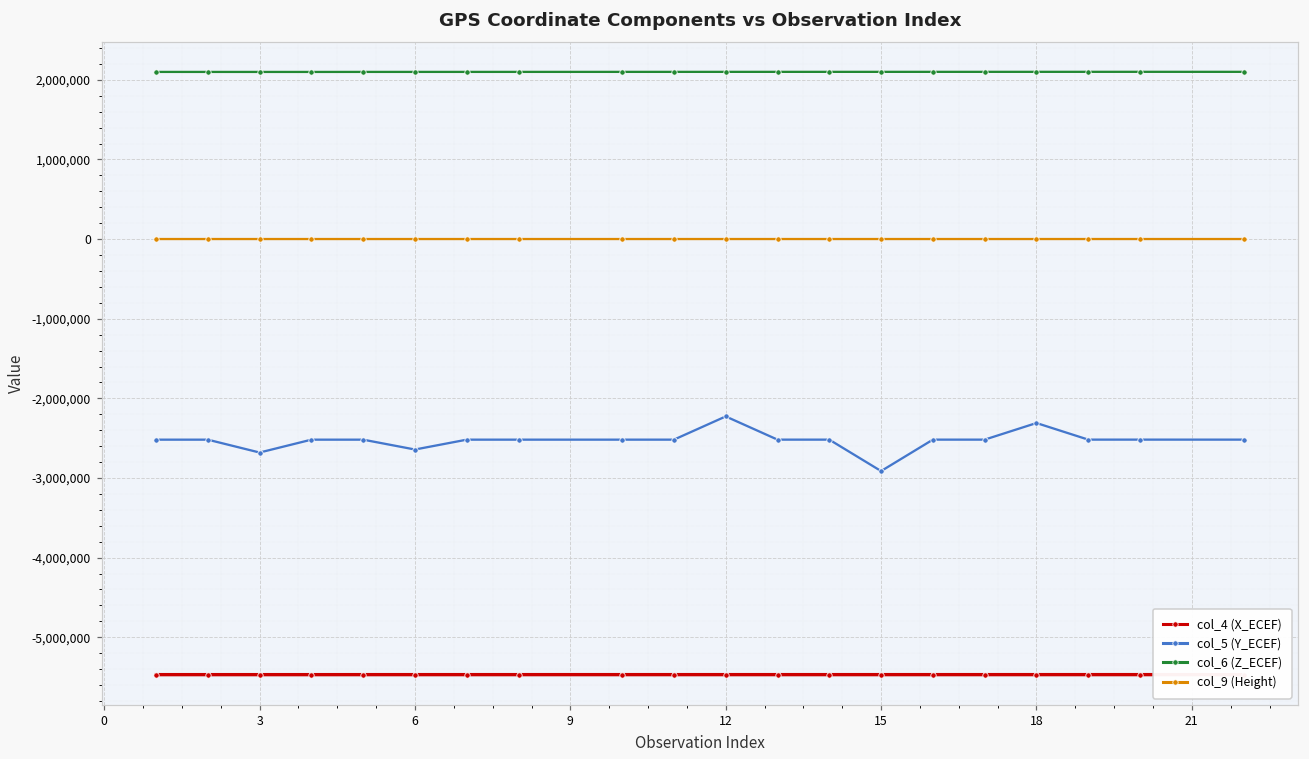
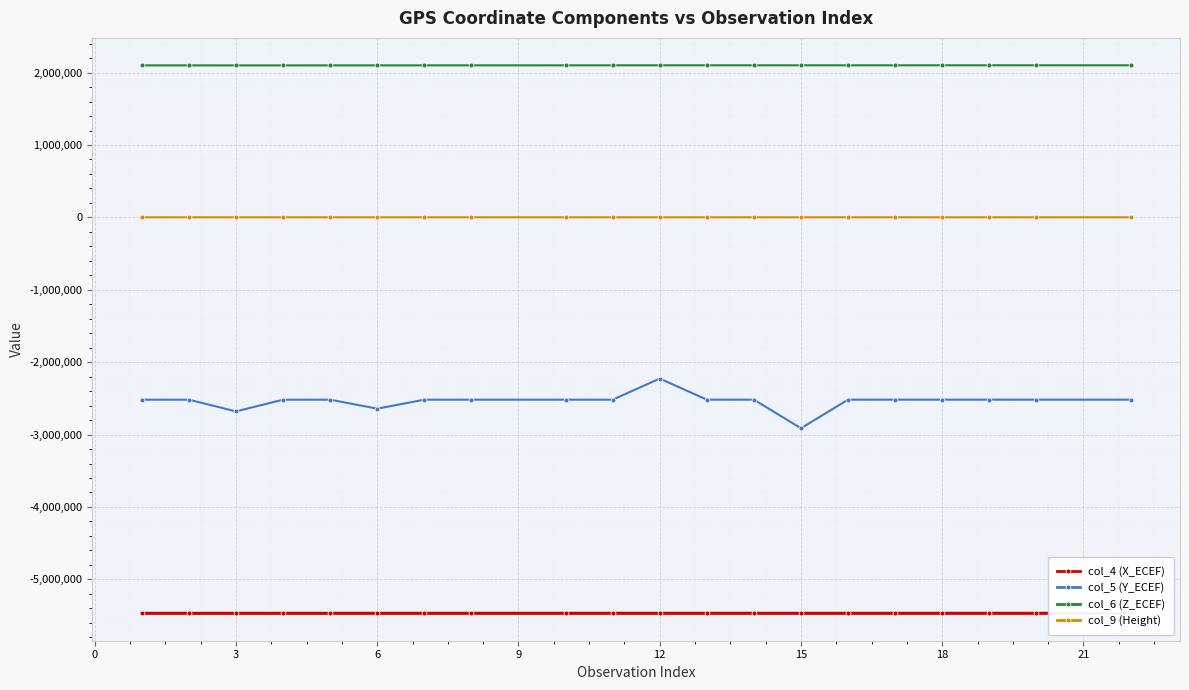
col_5 (Y_ECEF), 18: -2,300,000 -> -2,500,000
